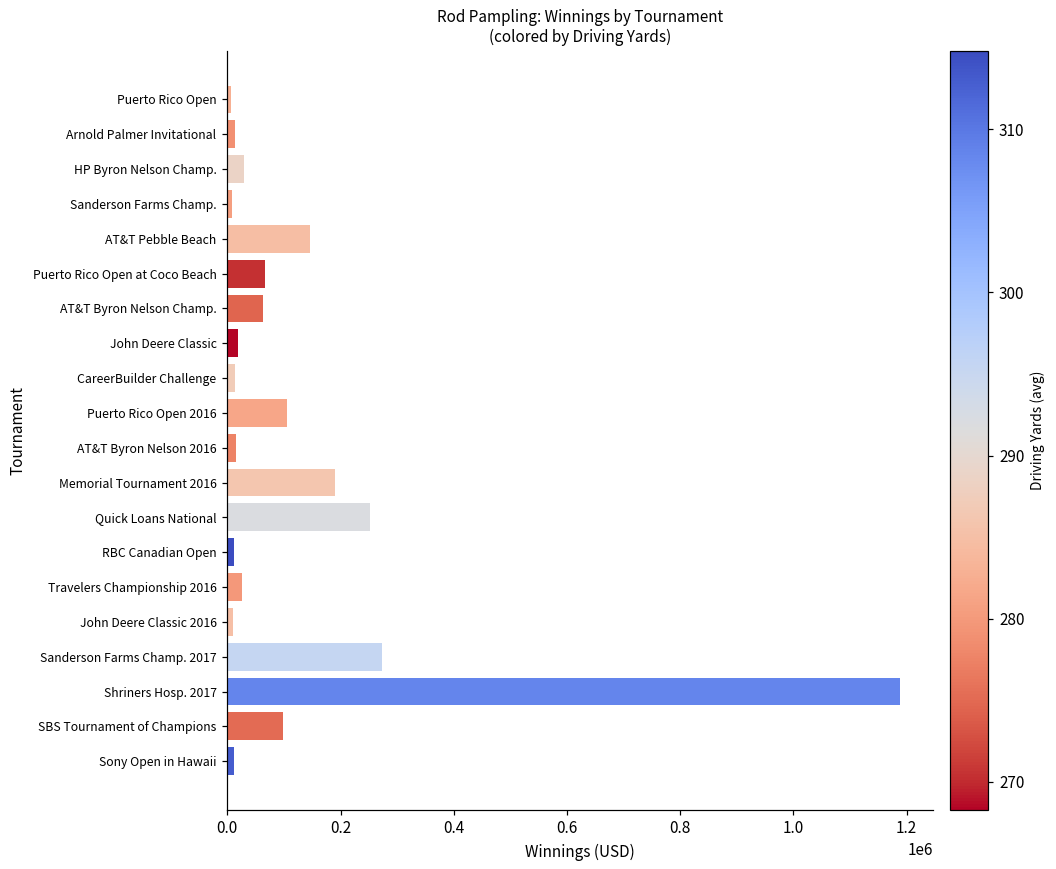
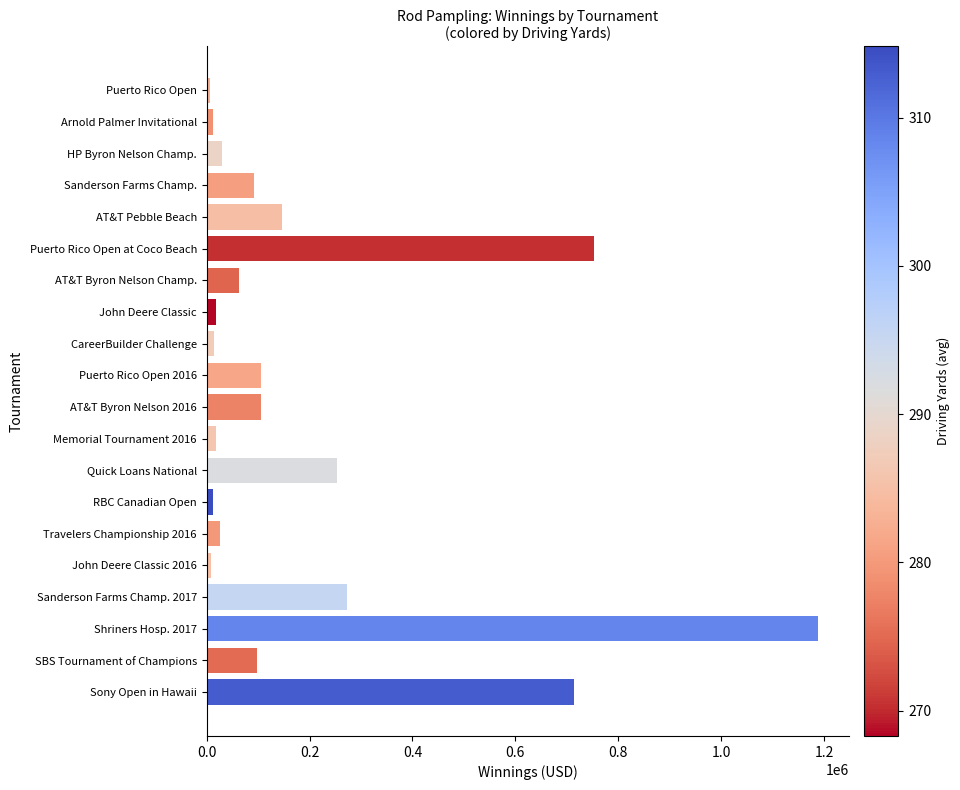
Sanderson Farms Champ.: 10000 -> 90000
Puerto Rico Open at Coco Beach: 70000 -> 750000
AT&T Byron Nelson 2016: 10000 -> 110000
Memorial Tournament 2016: 190000 -> 20000
Sony Open in Hawaii: 10000 -> 710000
